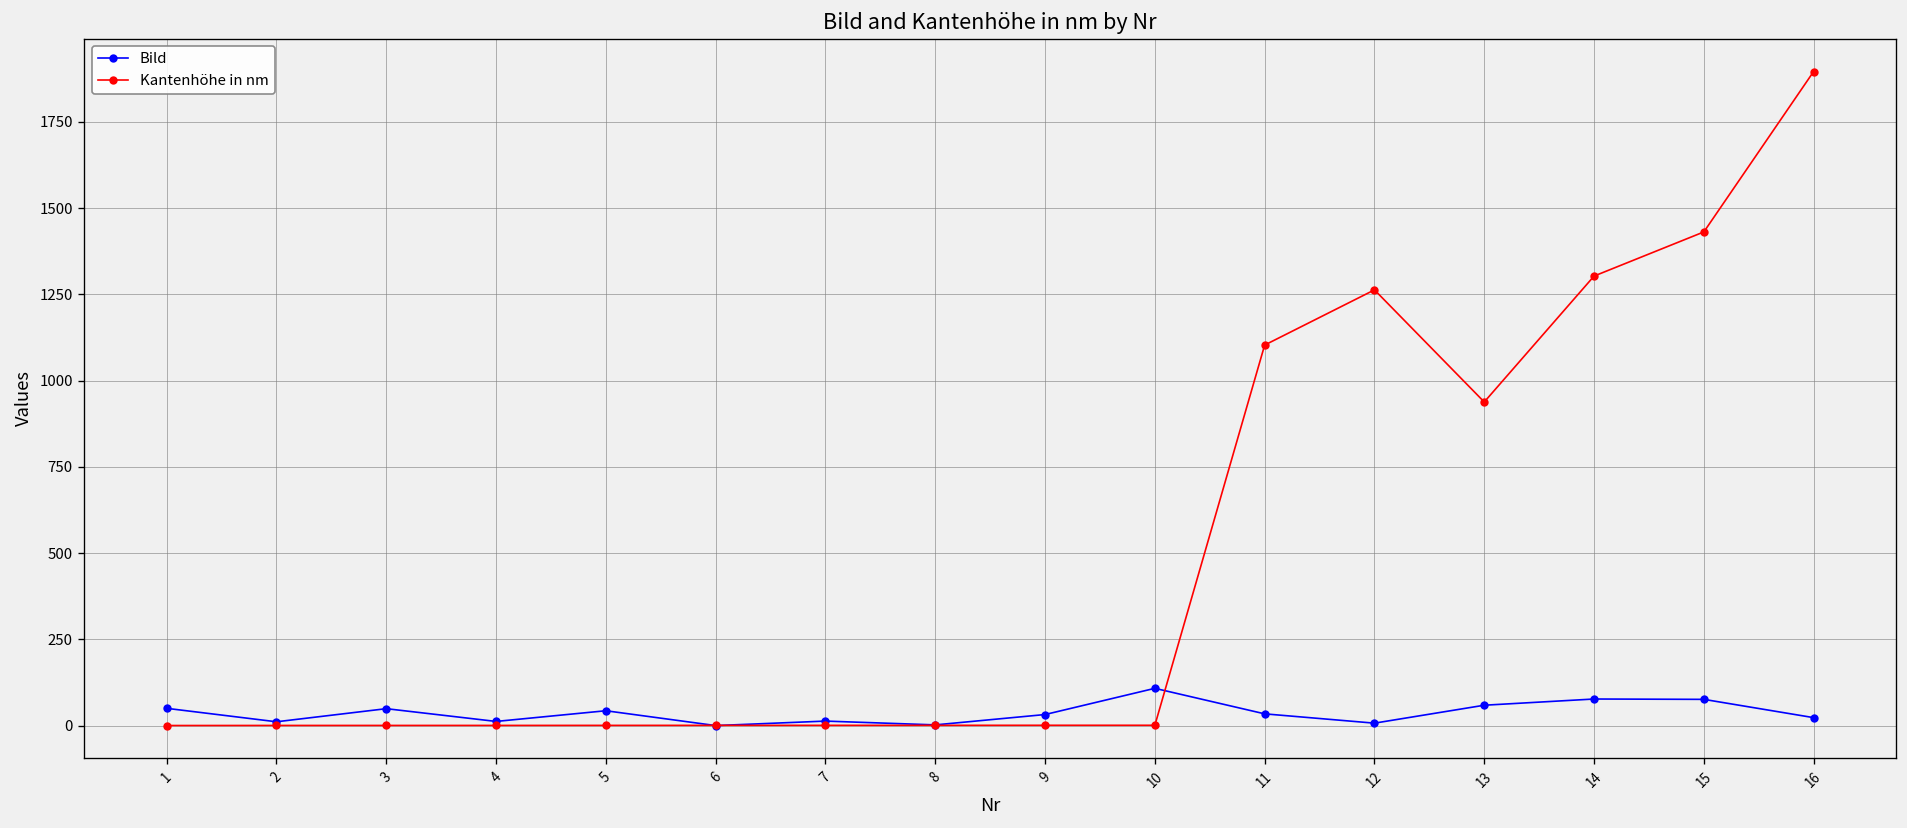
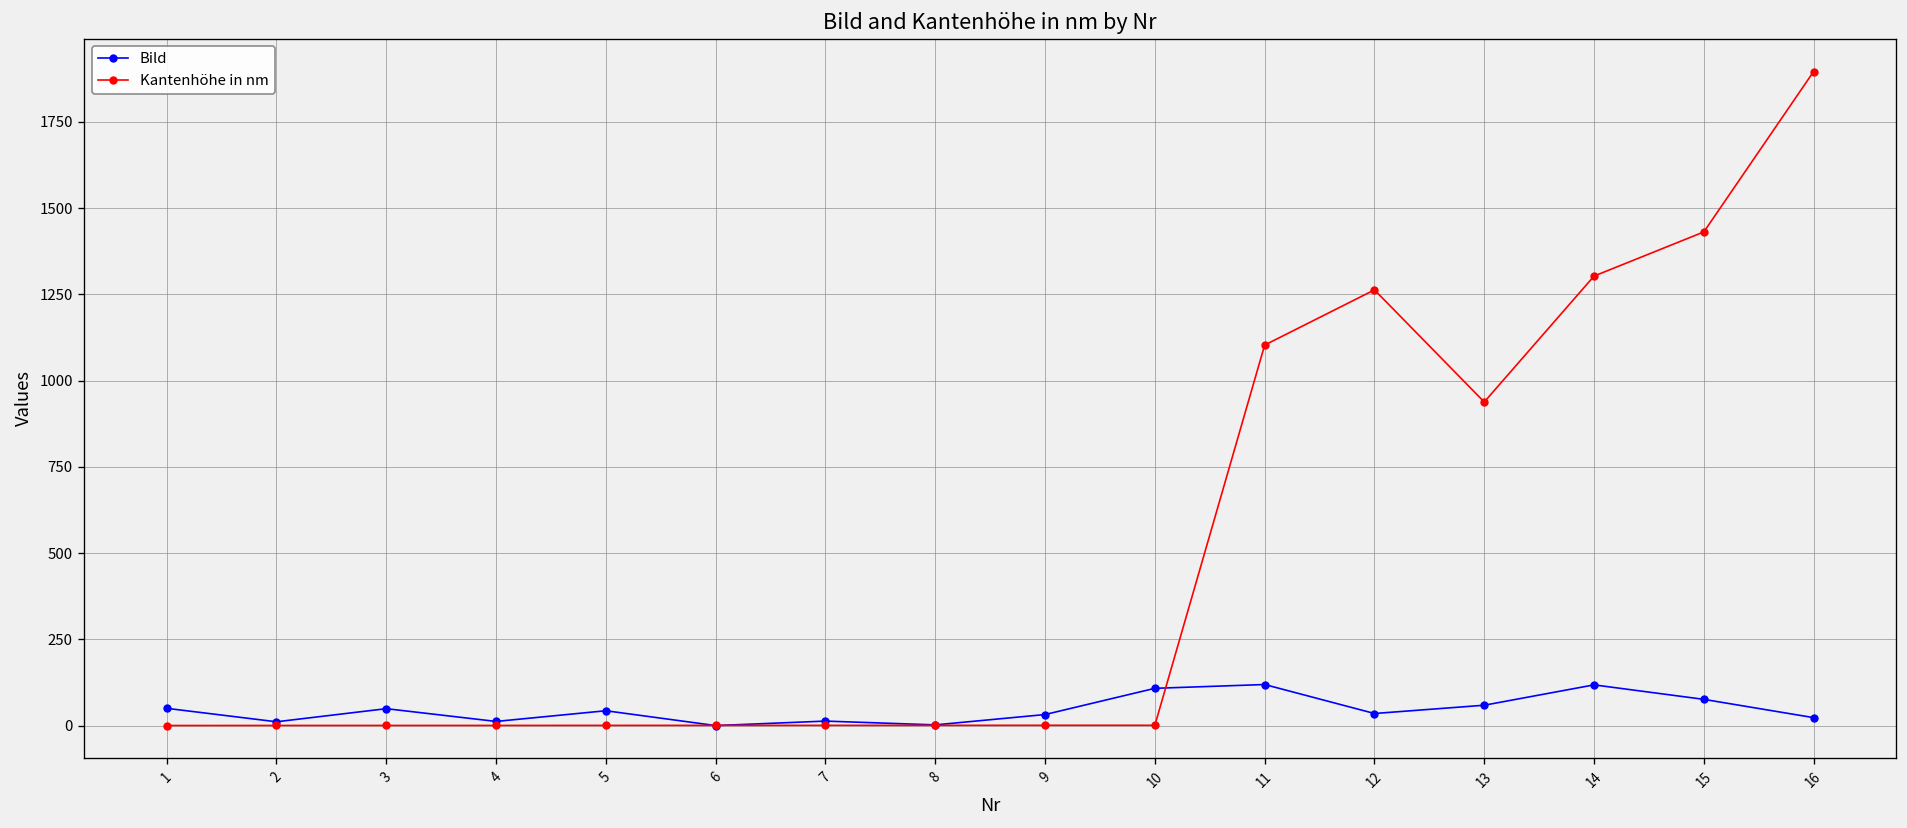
Bild, 11: 30 -> 120
Bild, 12: 10 -> 40
Bild, 14: 80 -> 120
